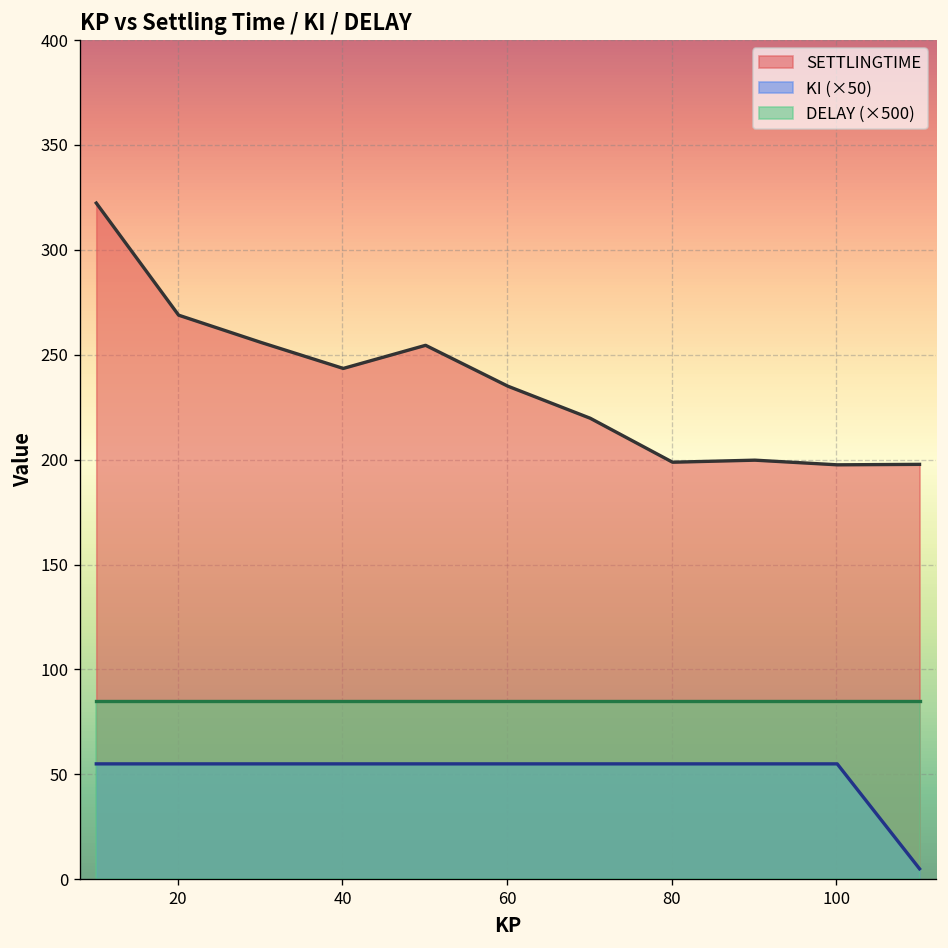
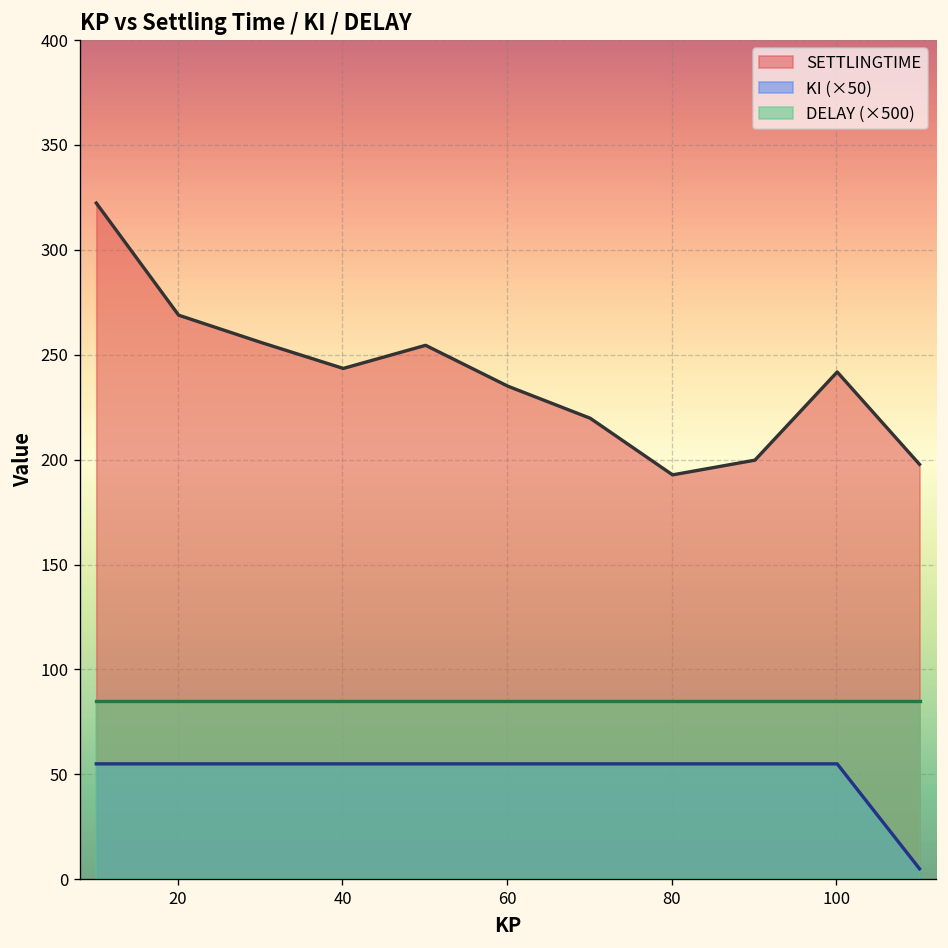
SETTLINGTIME, 80: 199 -> 193
SETTLINGTIME, 100: 198 -> 242
